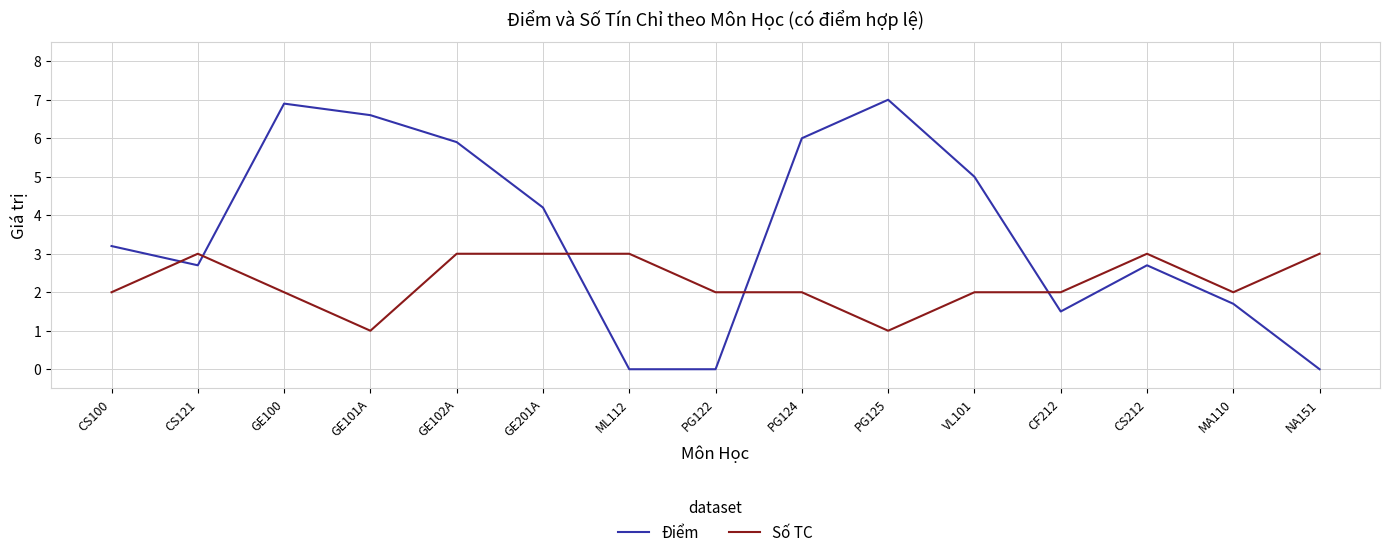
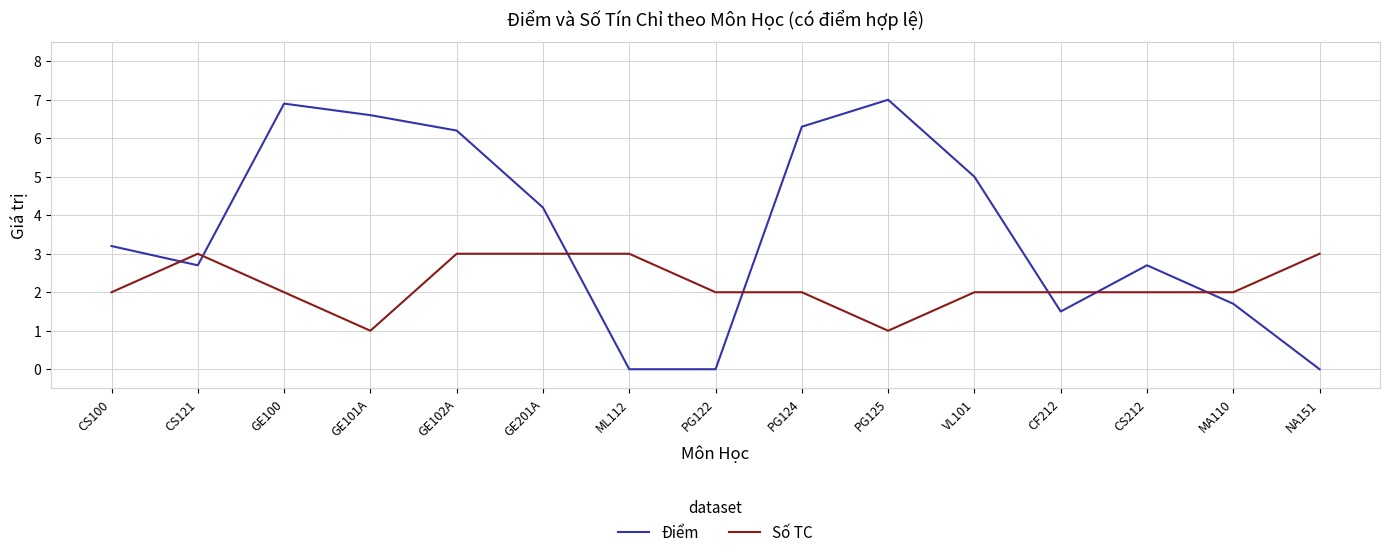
Điểm, GE102A: 5.9 -> 6.2
Điểm, PG124: 6.0 -> 6.3
Số TC, CS212: 3 -> 2
